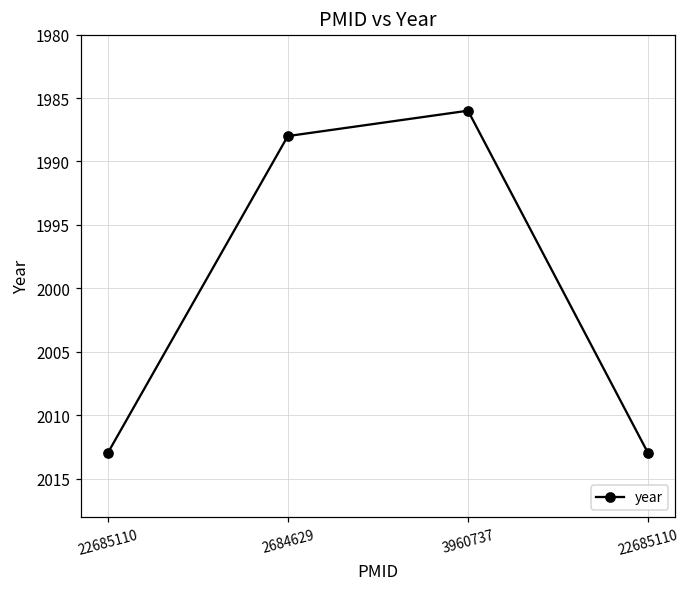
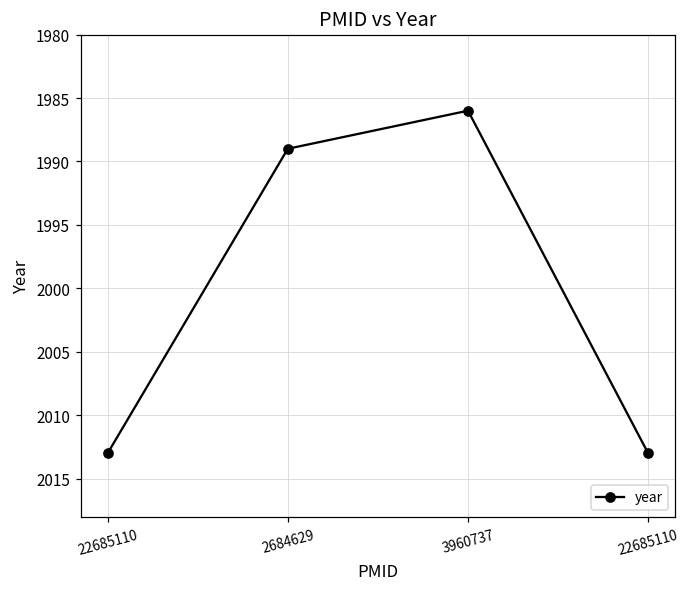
2684629: 1988 -> 1989
